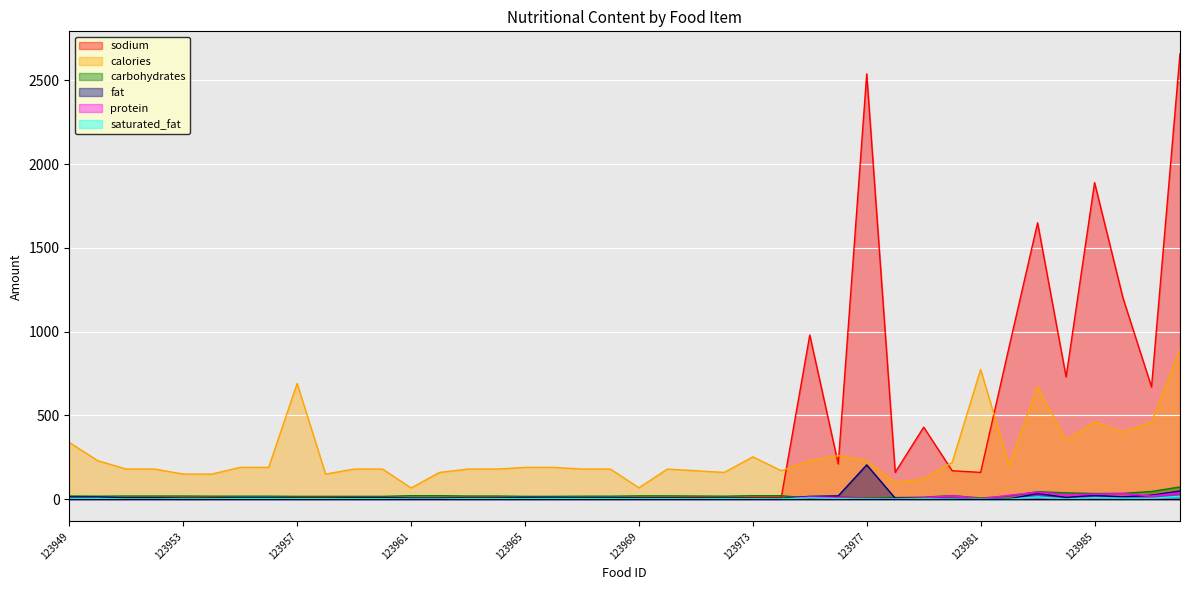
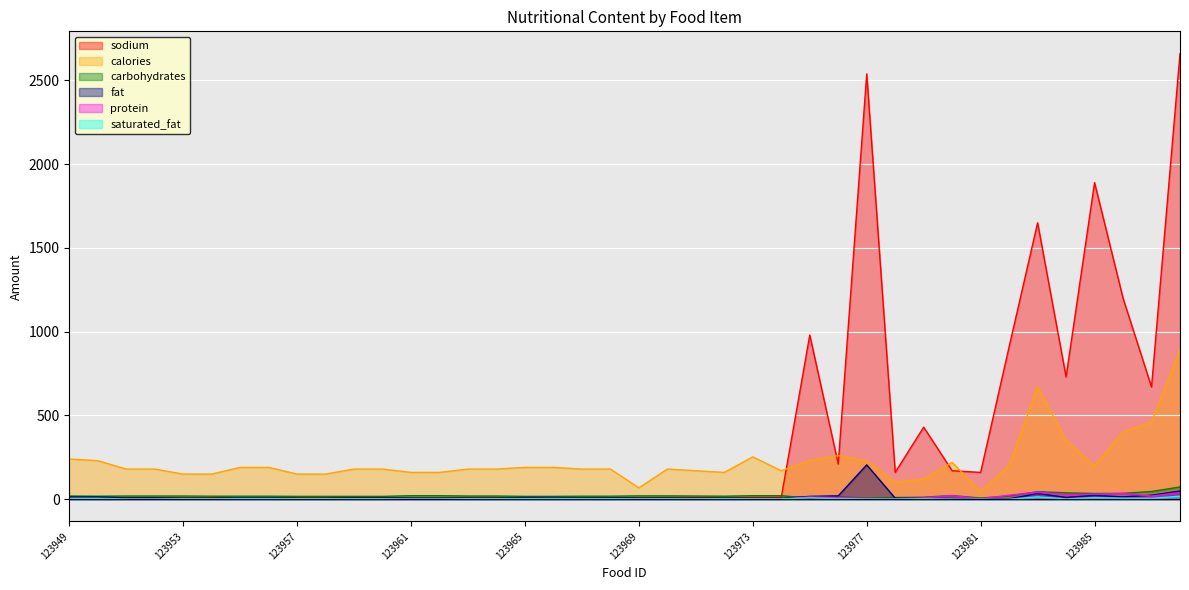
calories, 123949: 340 -> 240
calories, 123957: 690 -> 150
calories, 123961: 70 -> 160
calories, 123981: 780 -> 50
calories, 123985: 460 -> 200
